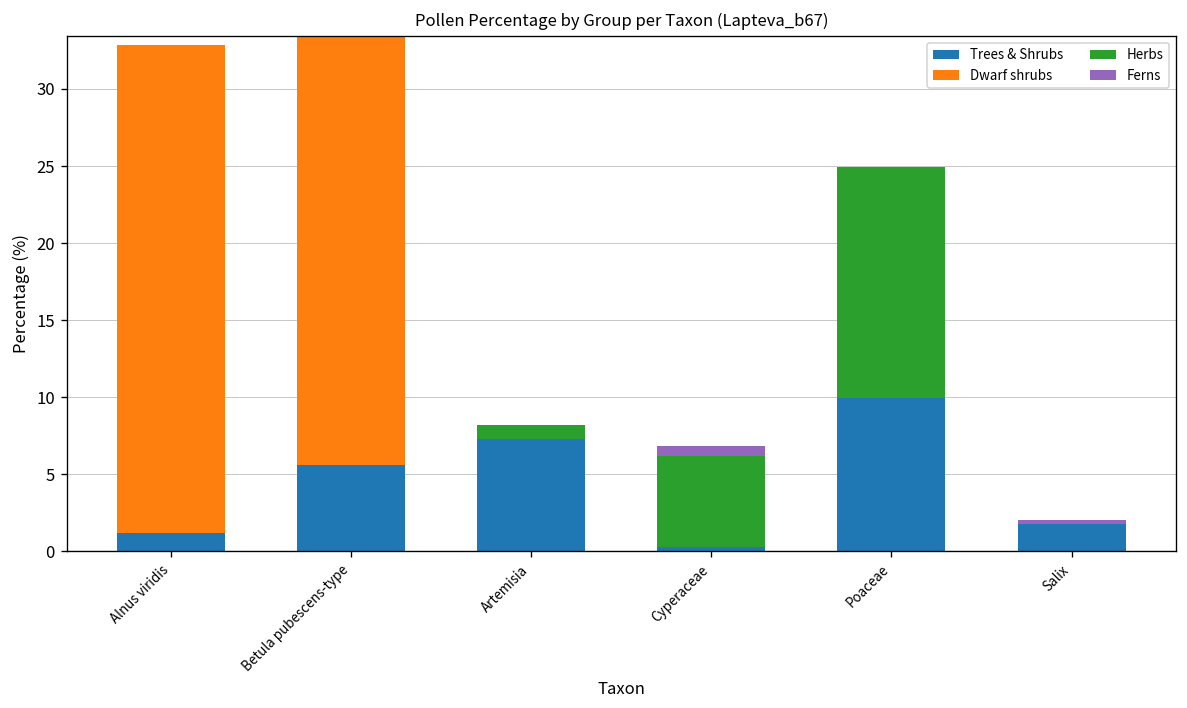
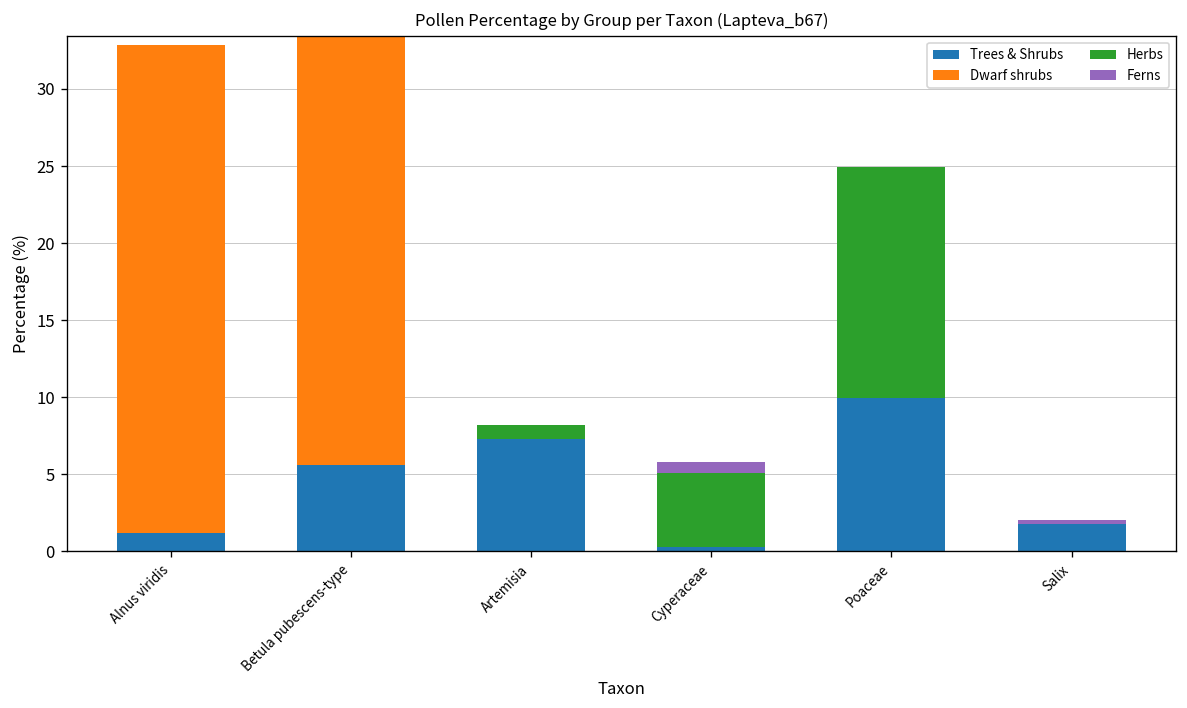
Herbs, Cyperaceae: 5.9 -> 4.8
